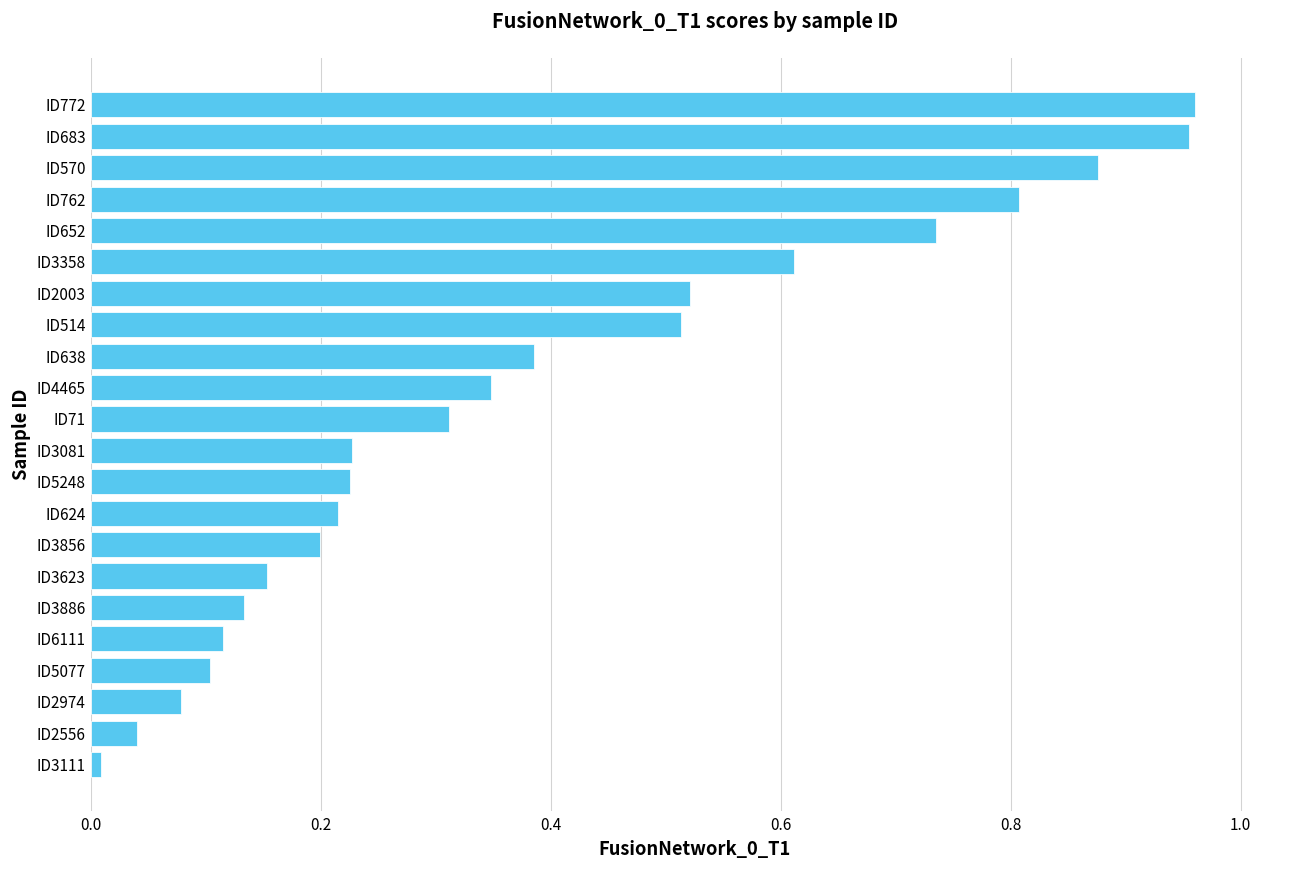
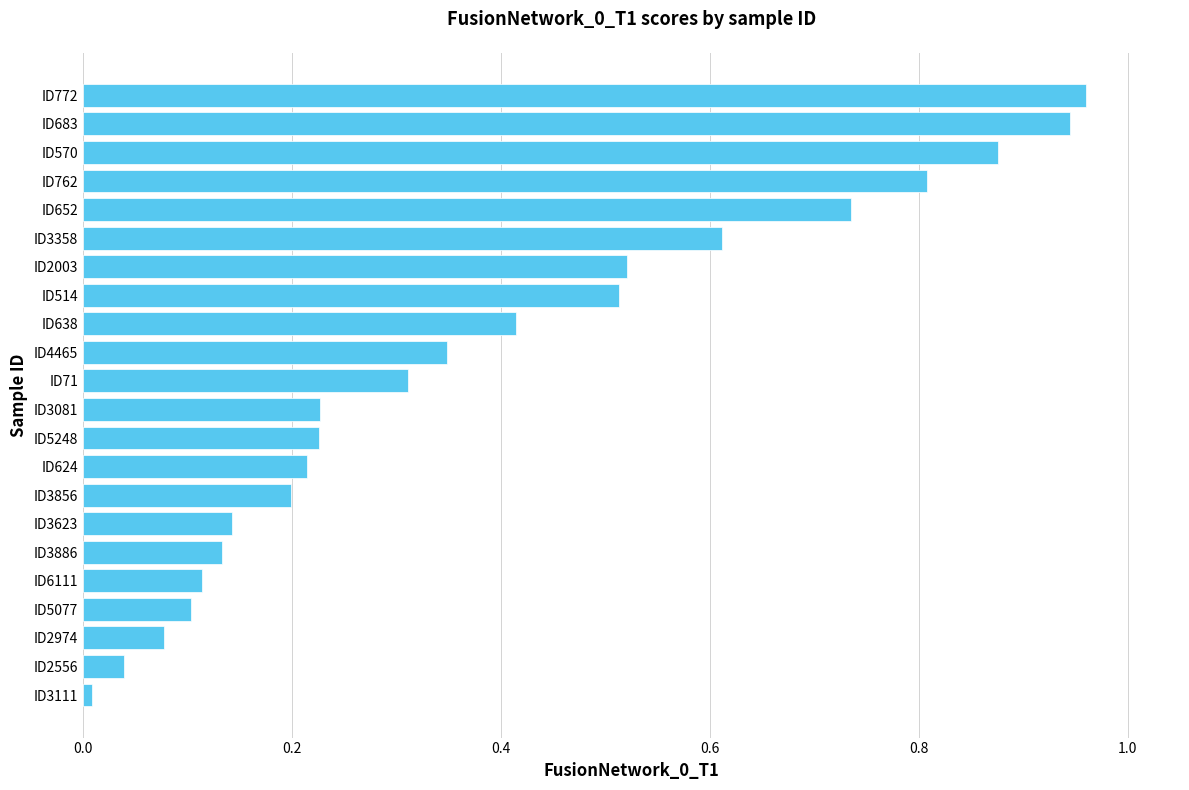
ID683: 0.955 -> 0.944
ID638: 0.385 -> 0.414
ID3623: 0.153 -> 0.142
